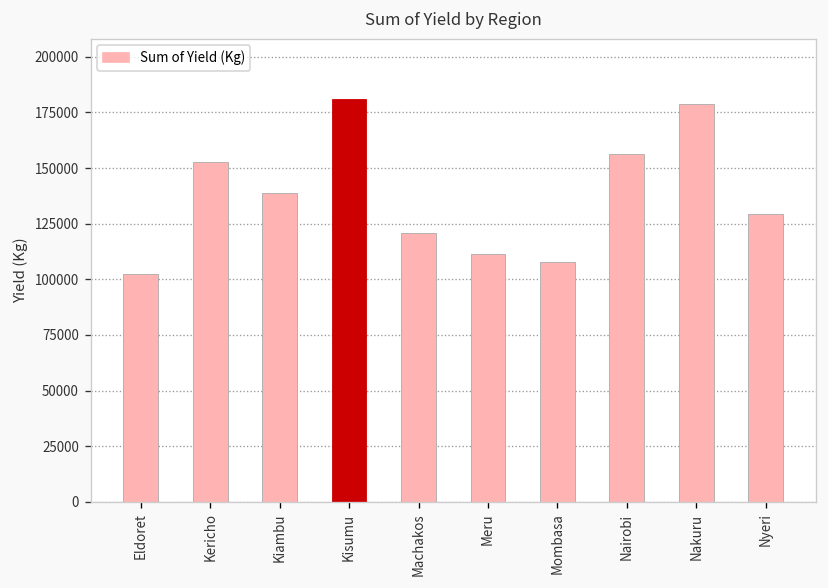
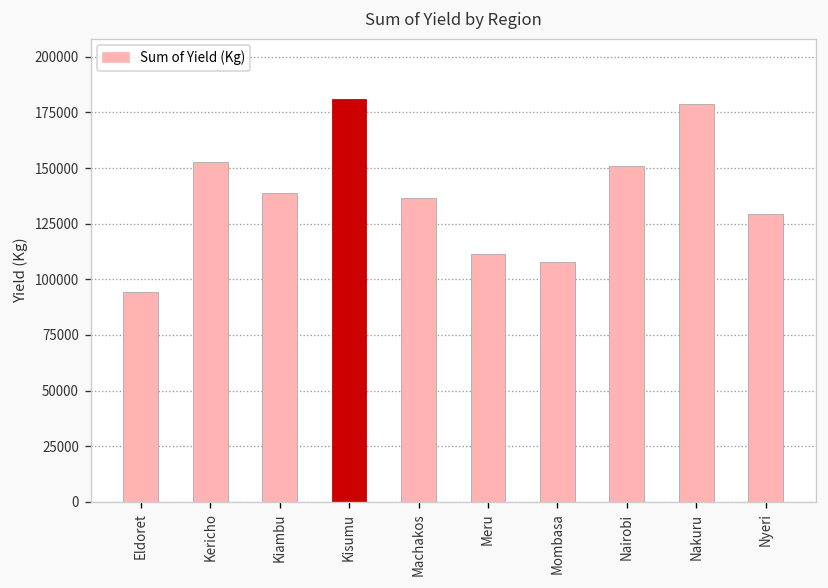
Eldoret: 102000 -> 94000
Machakos: 121000 -> 137000
Nairobi: 156000 -> 151000
